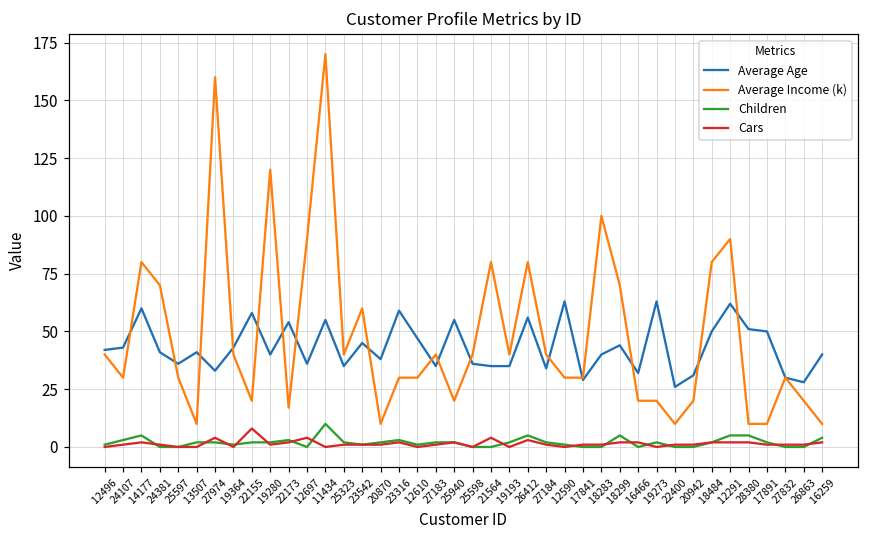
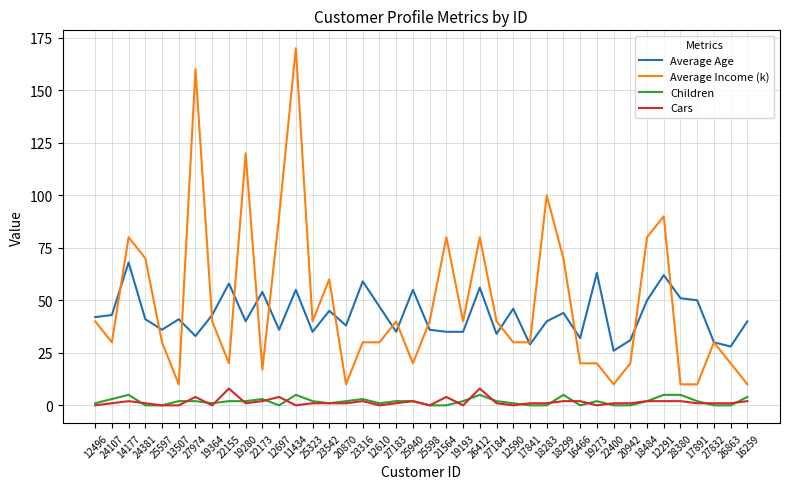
Average Age, 14177: 60 -> 68
Children, 11434: 10 -> 5
Cars, 26412: 3 -> 8
Average Age, 12590: 63 -> 46
